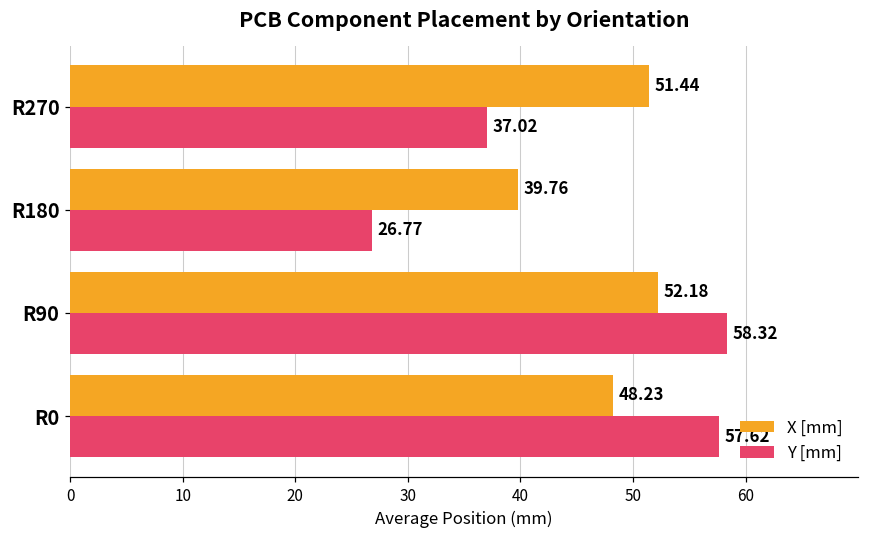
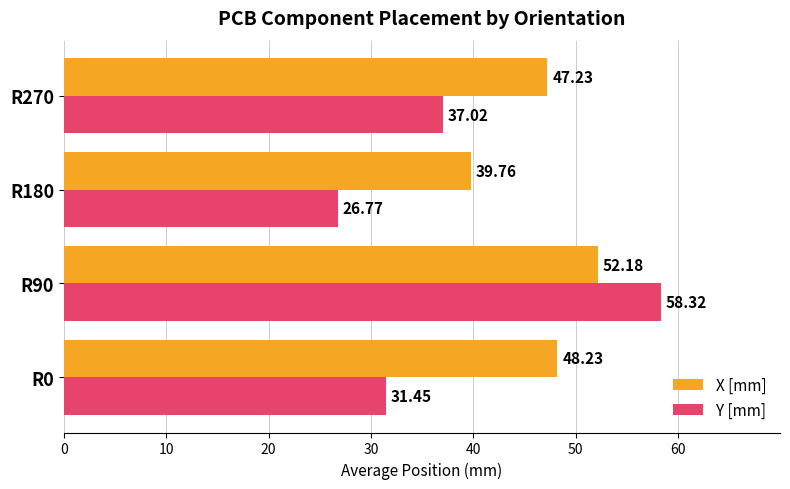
X [mm], R270: 51.44 -> 47.23
Y [mm], R0: 57.62 -> 31.45
